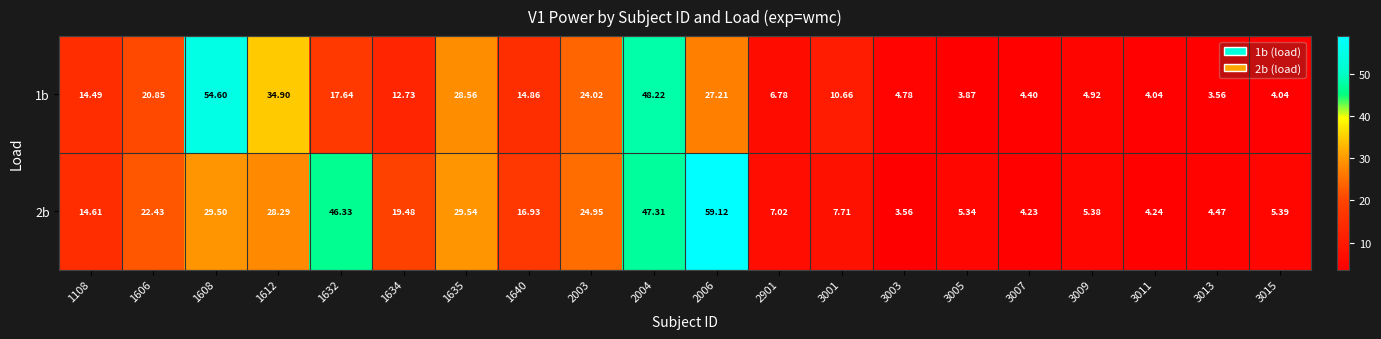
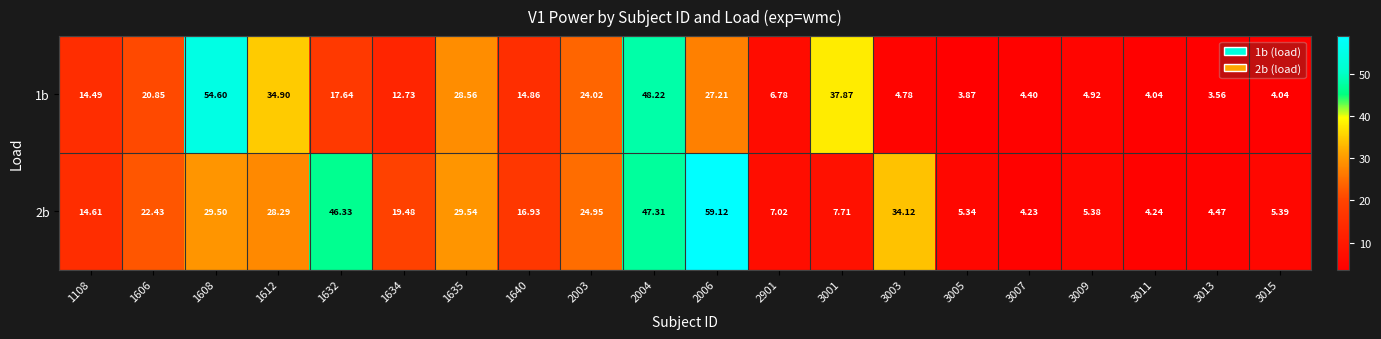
1b, 3001: 10.66 -> 37.87
2b, 3003: 3.56 -> 34.12
